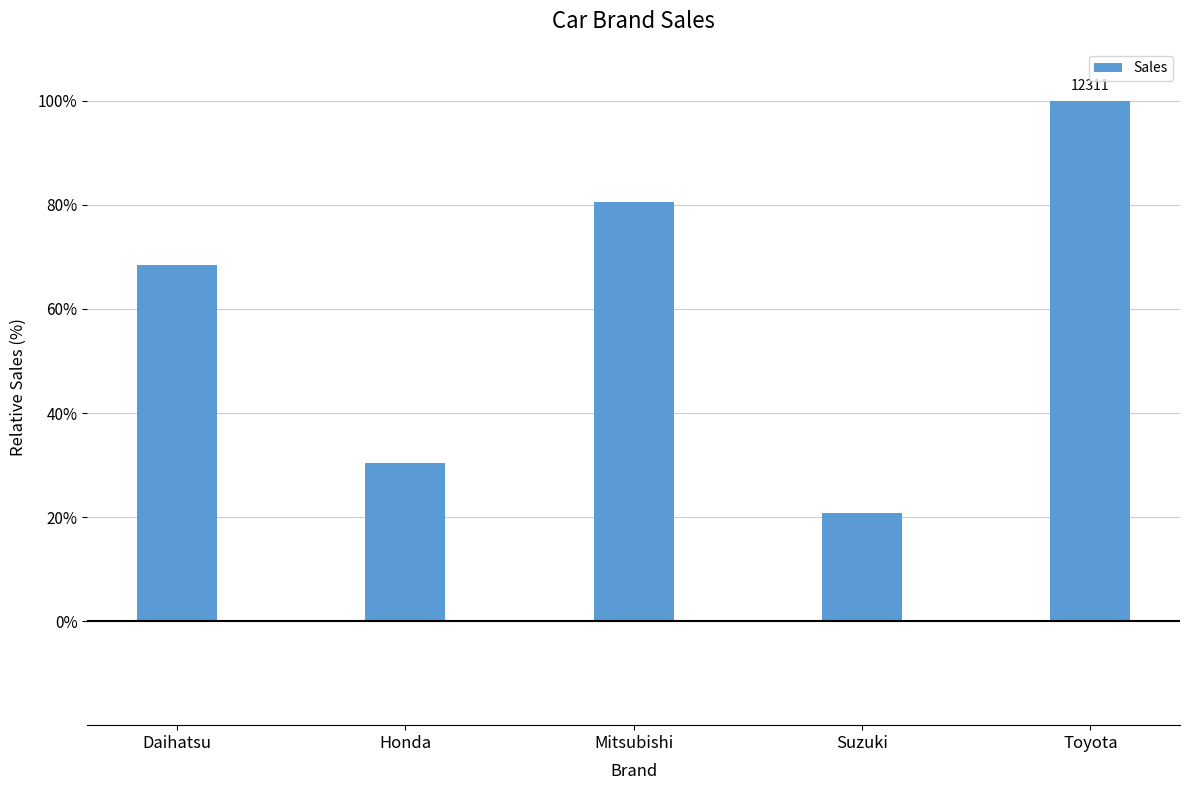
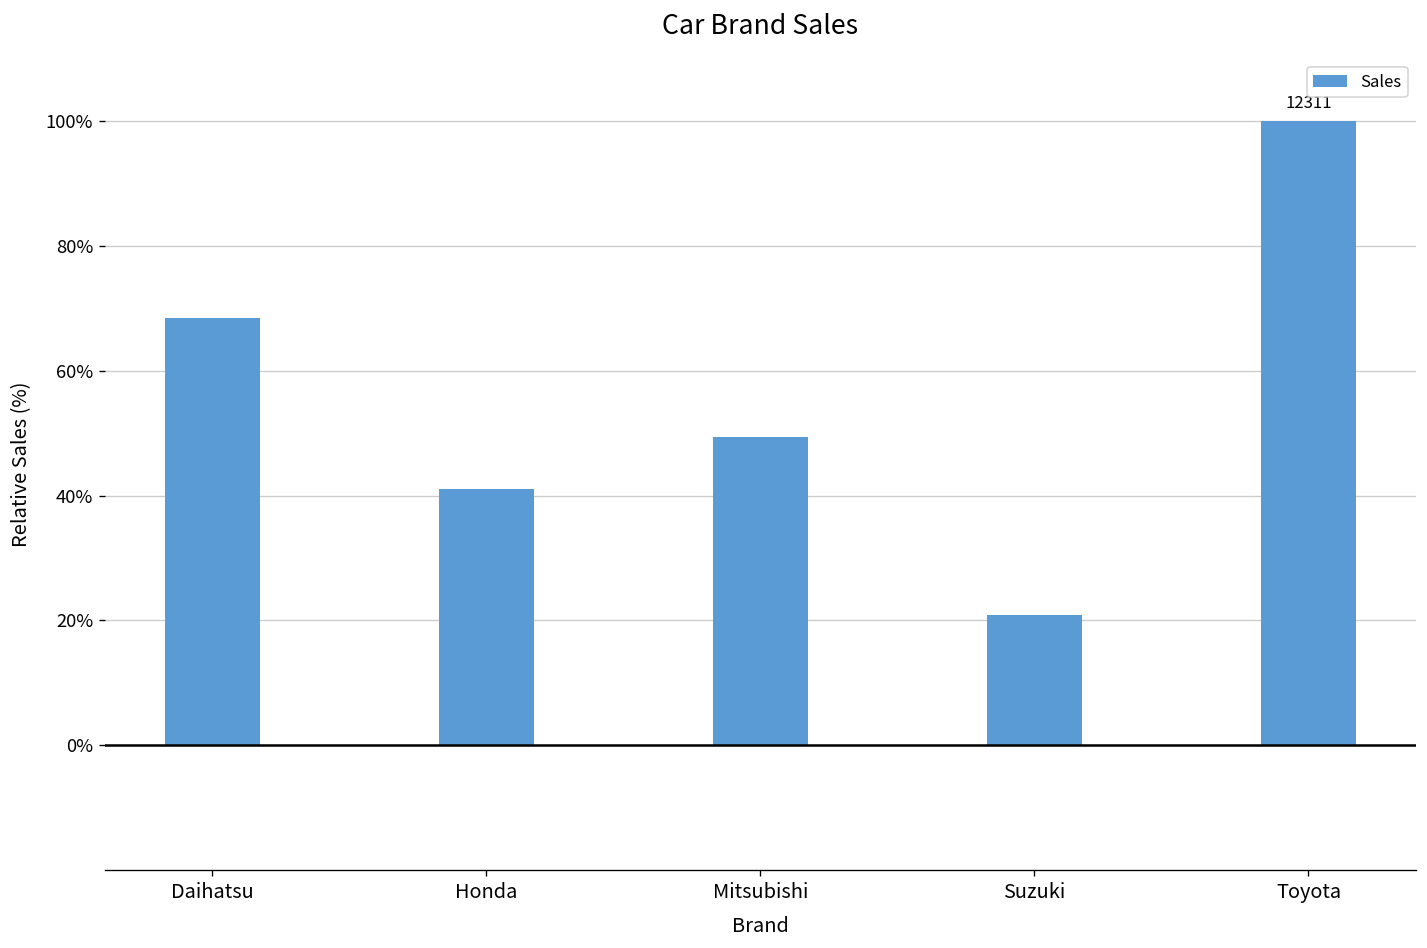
Honda: 30% -> 41%
Mitsubishi: 81% -> 49%
